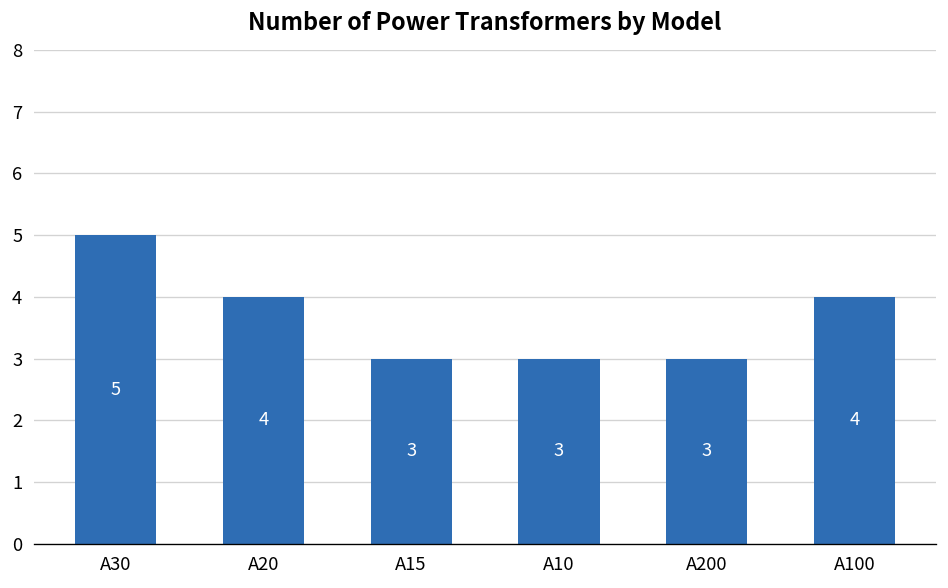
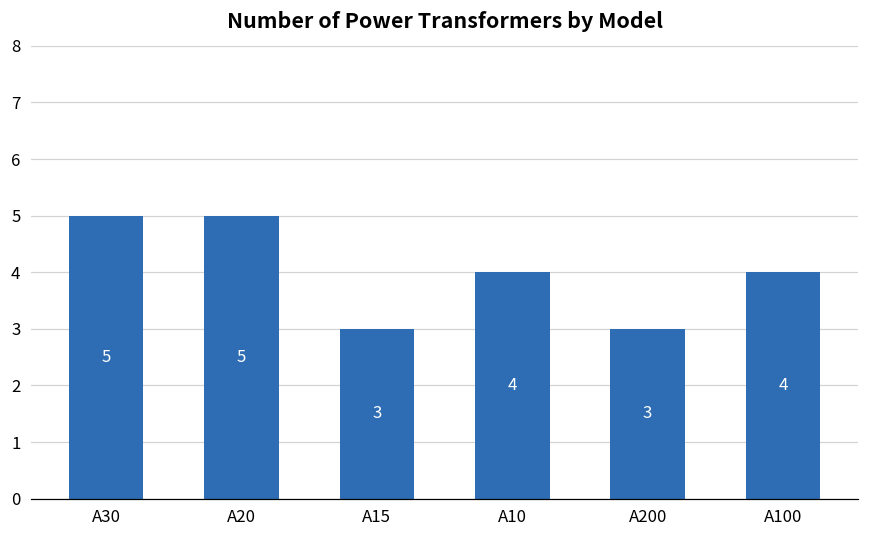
A20: 4 -> 5
A10: 3 -> 4
